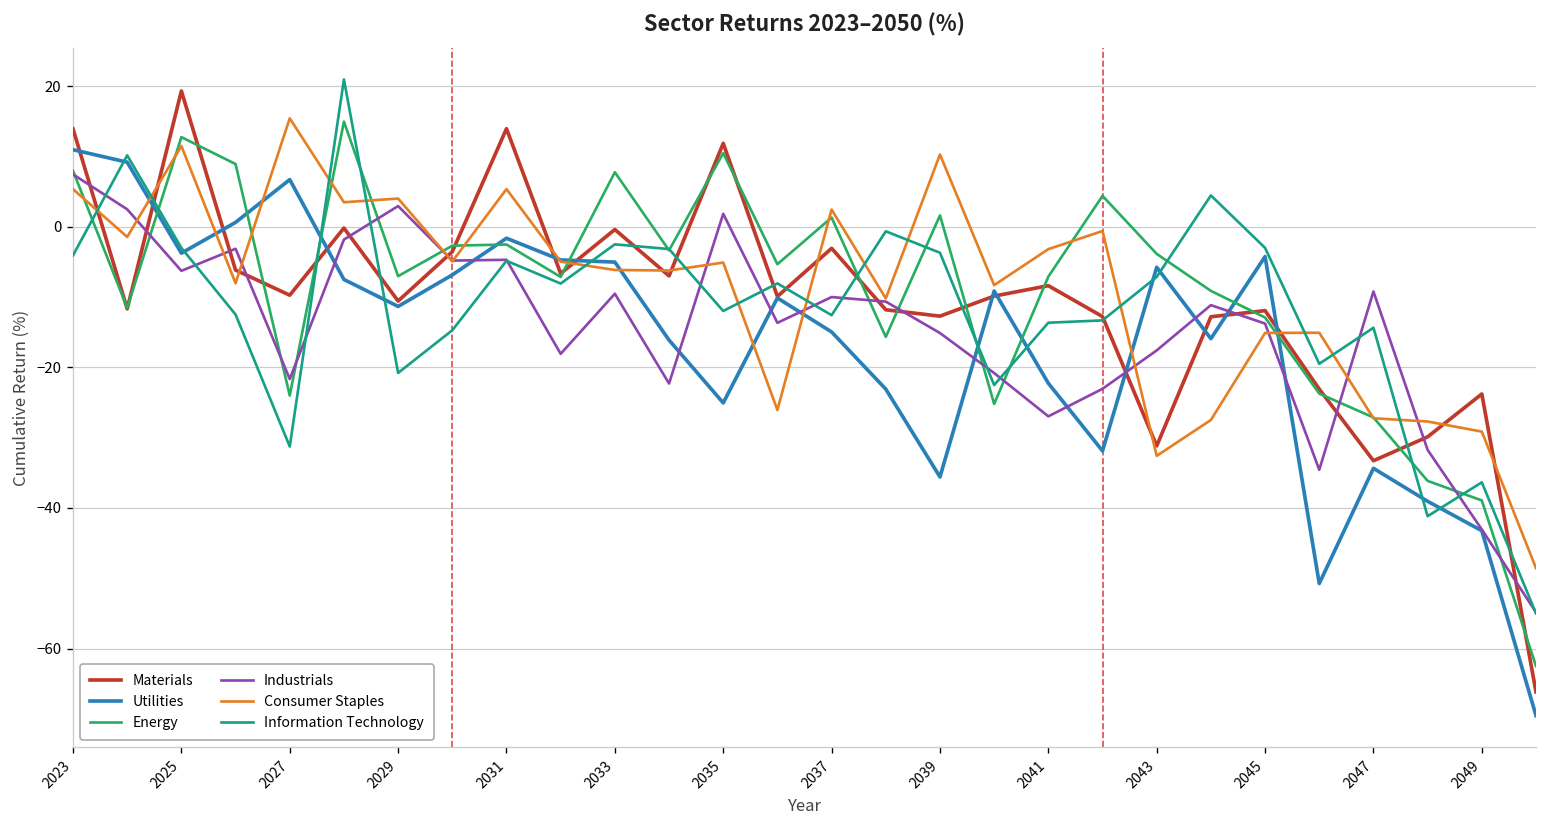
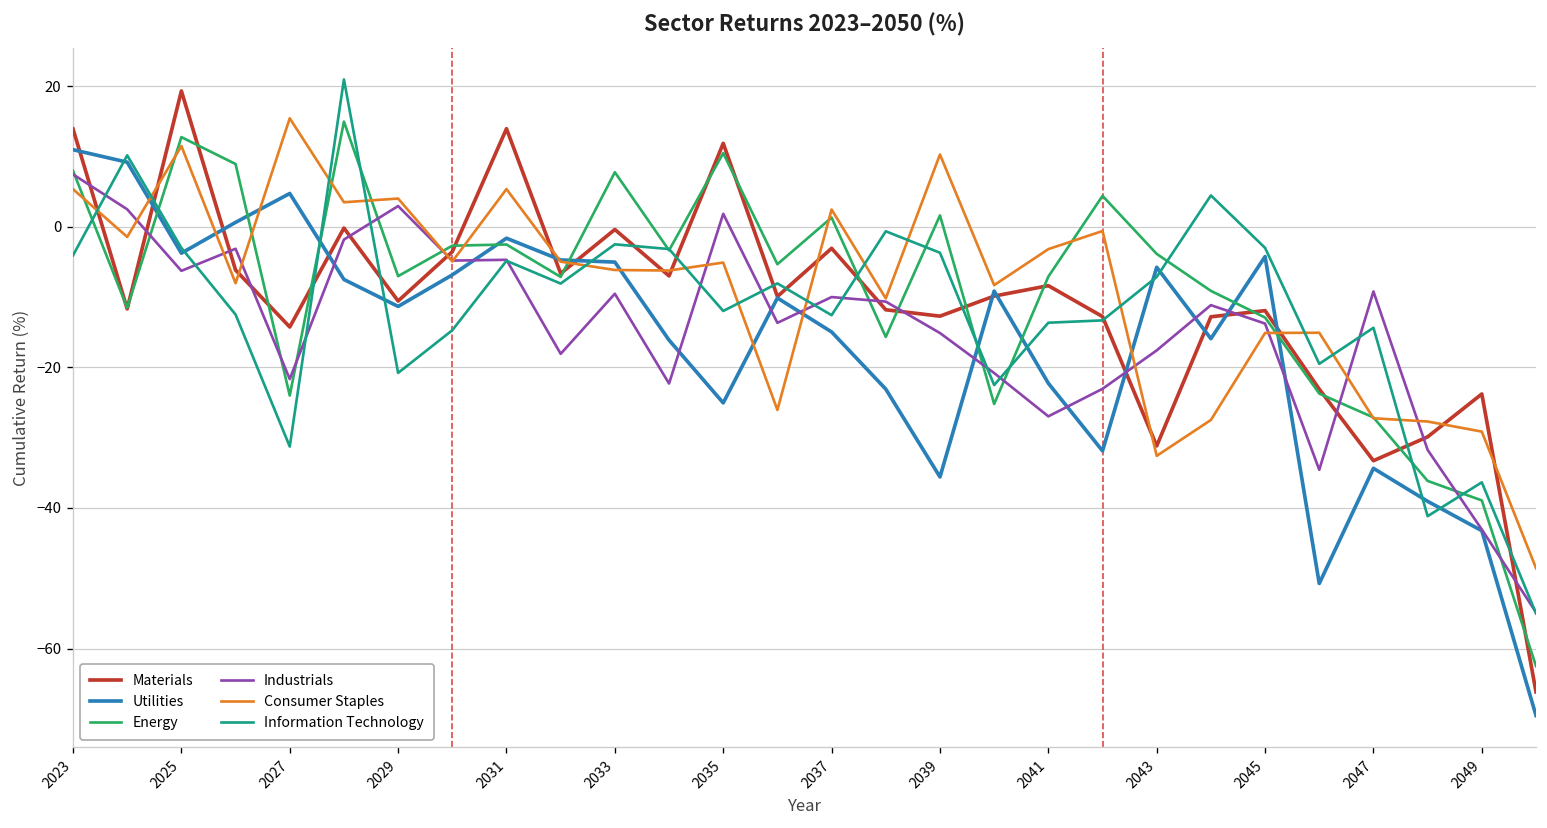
Materials, 2027: -10 -> -14
Utilities, 2027: 7 -> 5
